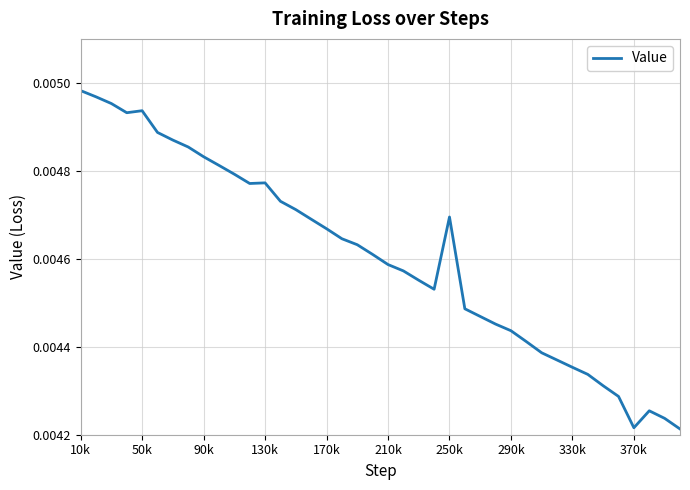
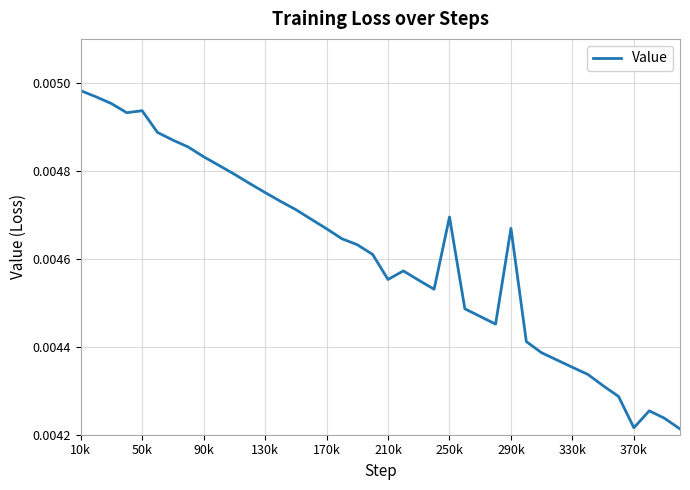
130k: 0.00477 -> 0.00475
210k: 0.00459 -> 0.00455
290k: 0.00444 -> 0.00467
